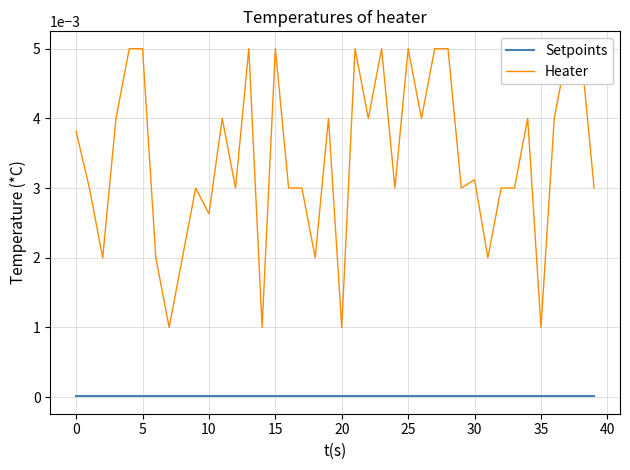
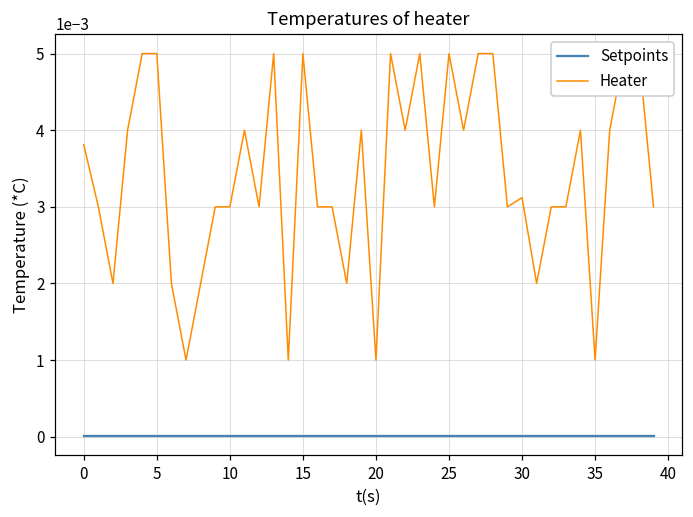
Heater, 10: 0.0026 -> 0.0030
